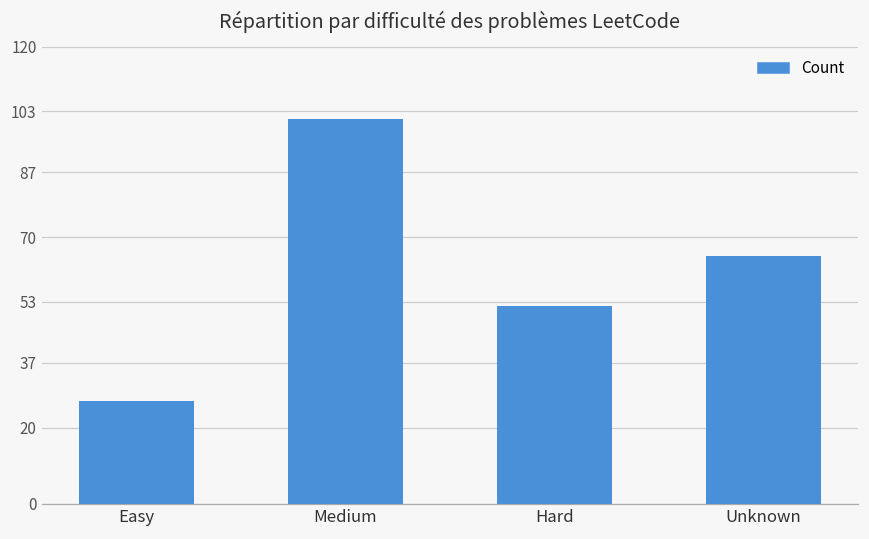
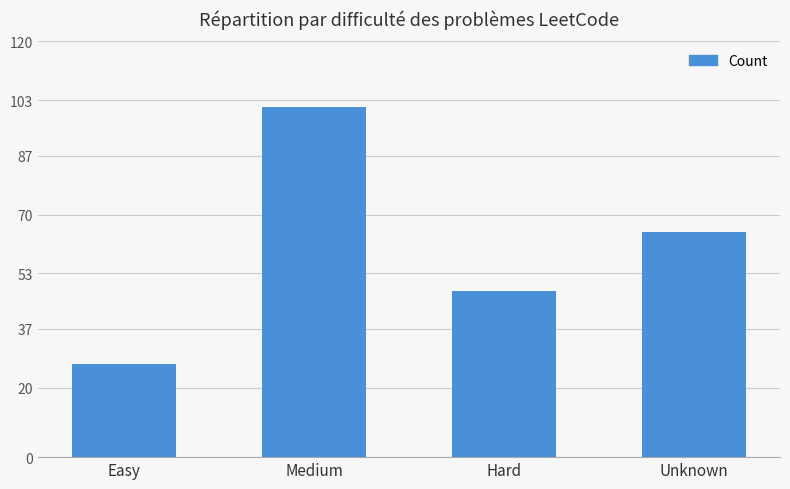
Hard: 52 -> 48
